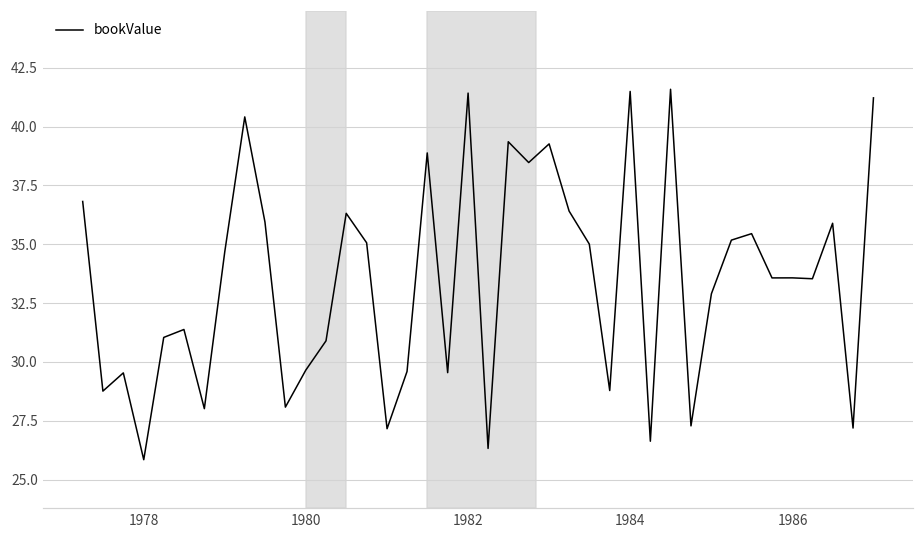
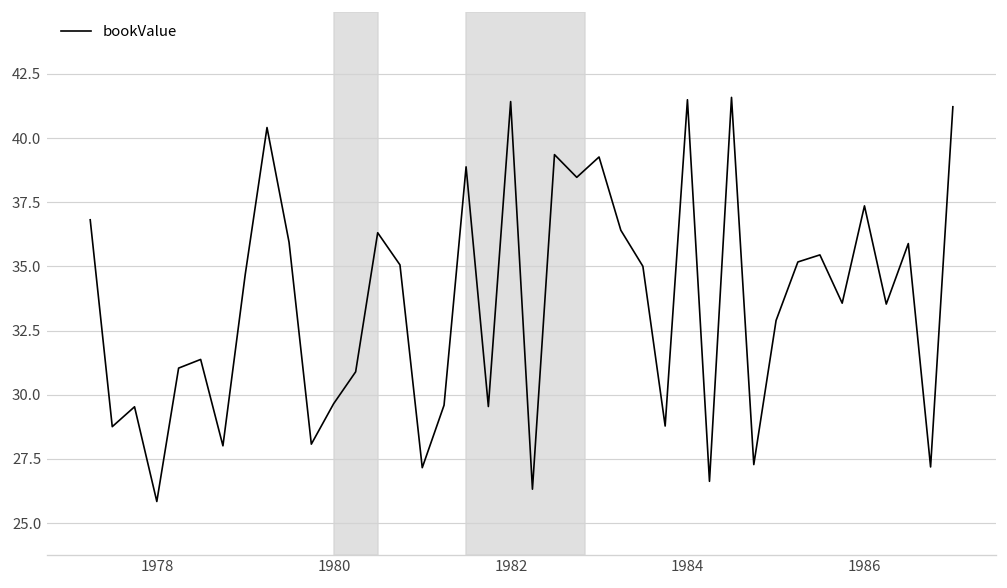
1986: 33.6 -> 37.4
